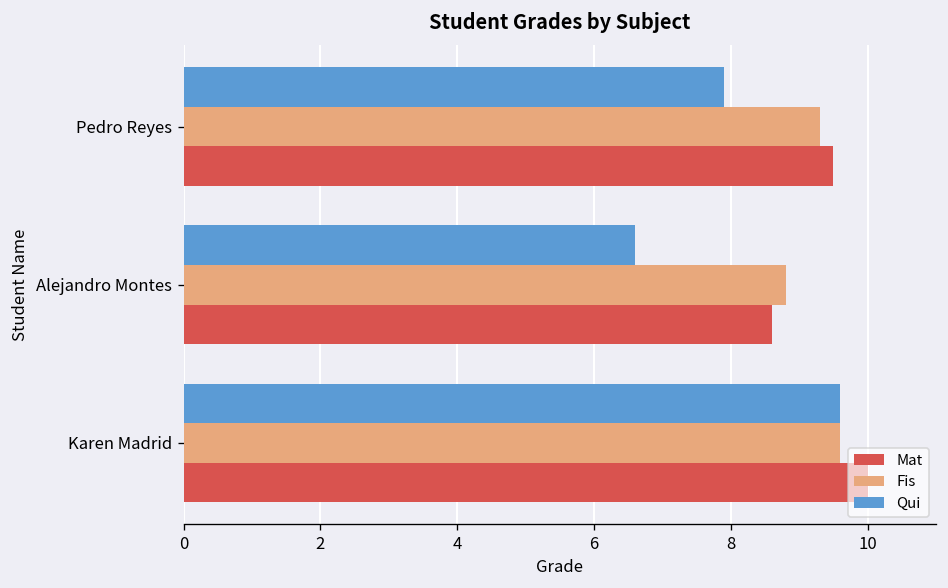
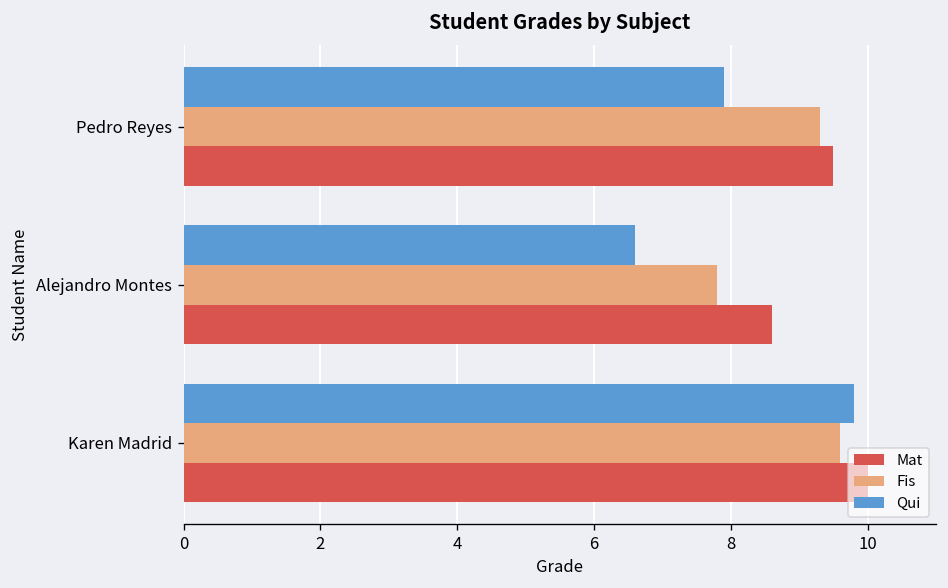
Fis, Alejandro Montes: 8.8 -> 7.8
Qui, Karen Madrid: 9.6 -> 9.8
